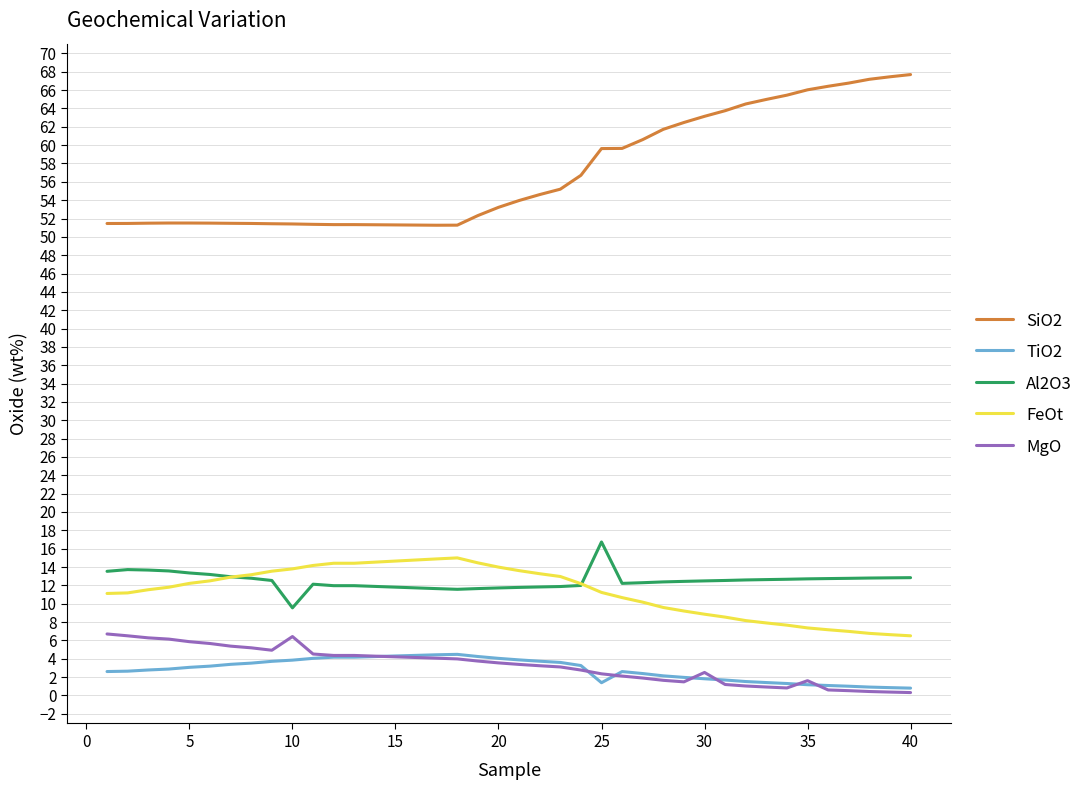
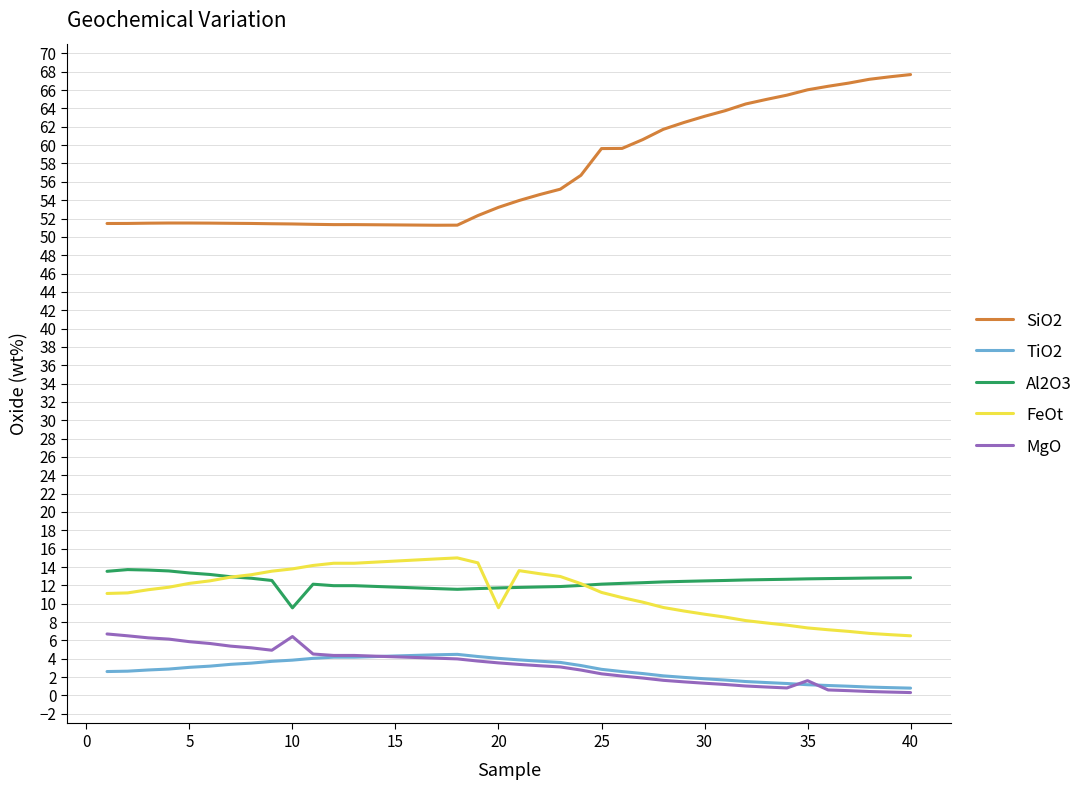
FeOt, 20: 14 -> 10
TiO2, 25: 1 -> 3
Al2O3, 25: 17 -> 12
MgO, 30: 3 -> 1
